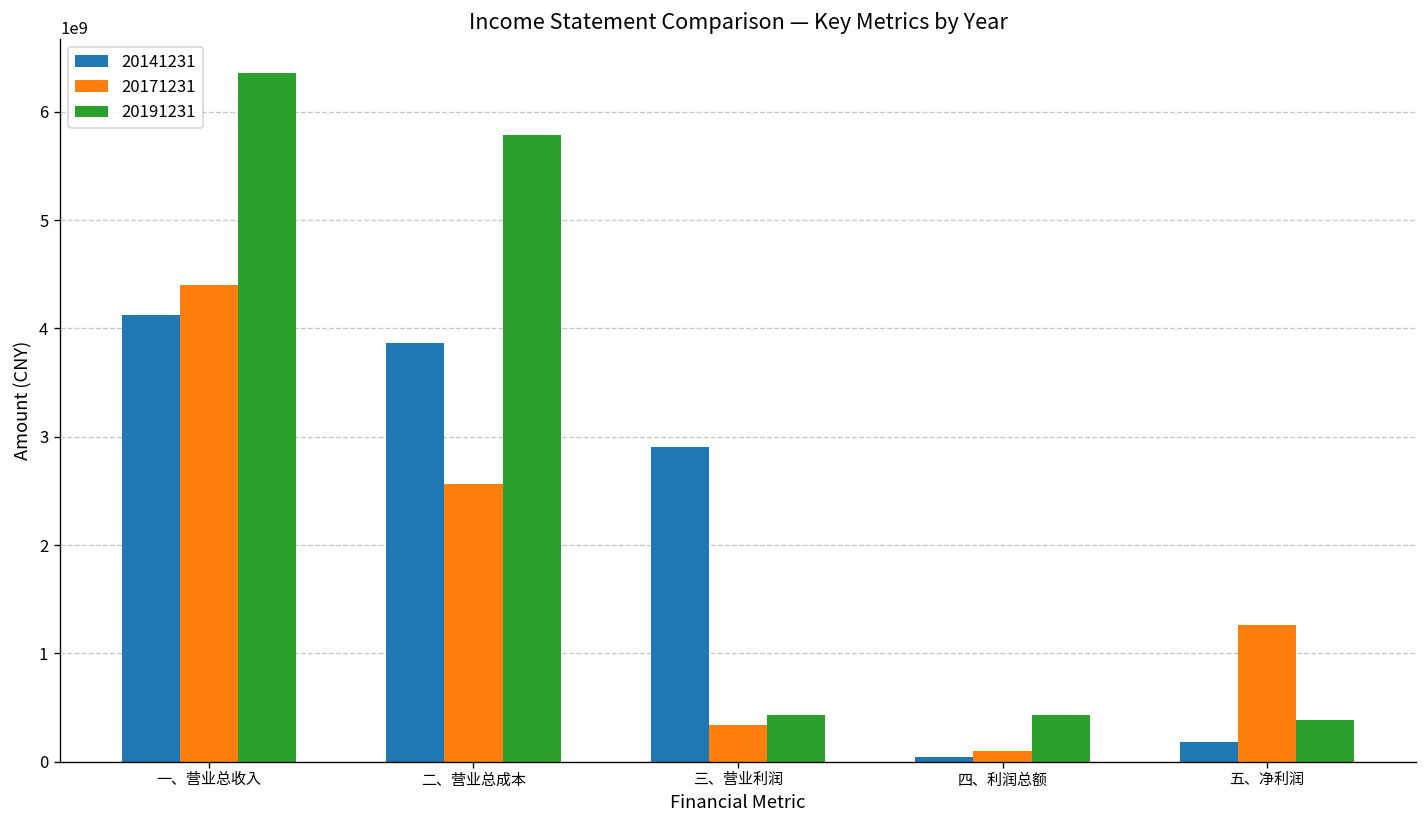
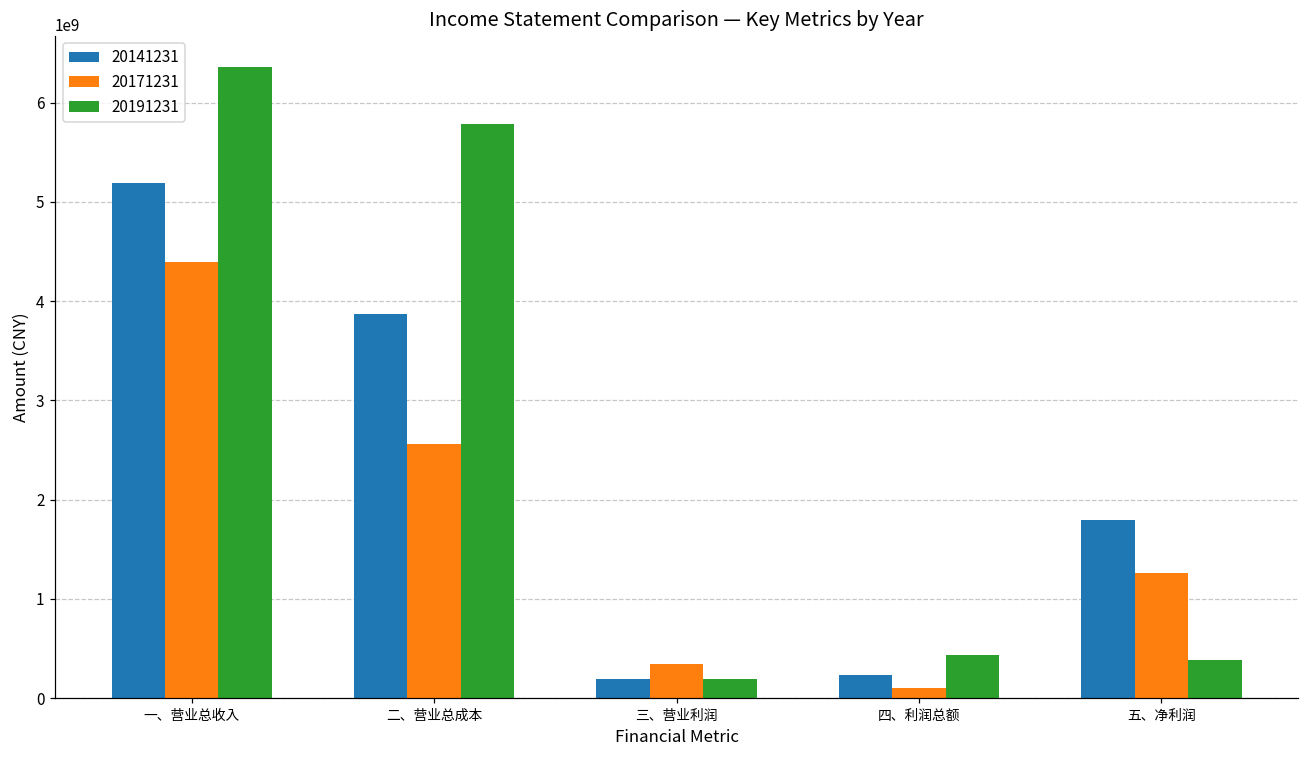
20141231, 一、营业总收入: 4100000000 -> 5200000000
20141231, 三、营业利润: 2900000000 -> 200000000
20191231, 三、营业利润: 400000000 -> 200000000
20141231, 四、利润总额: 0 -> 200000000
20141231, 五、净利润: 200000000 -> 1800000000
